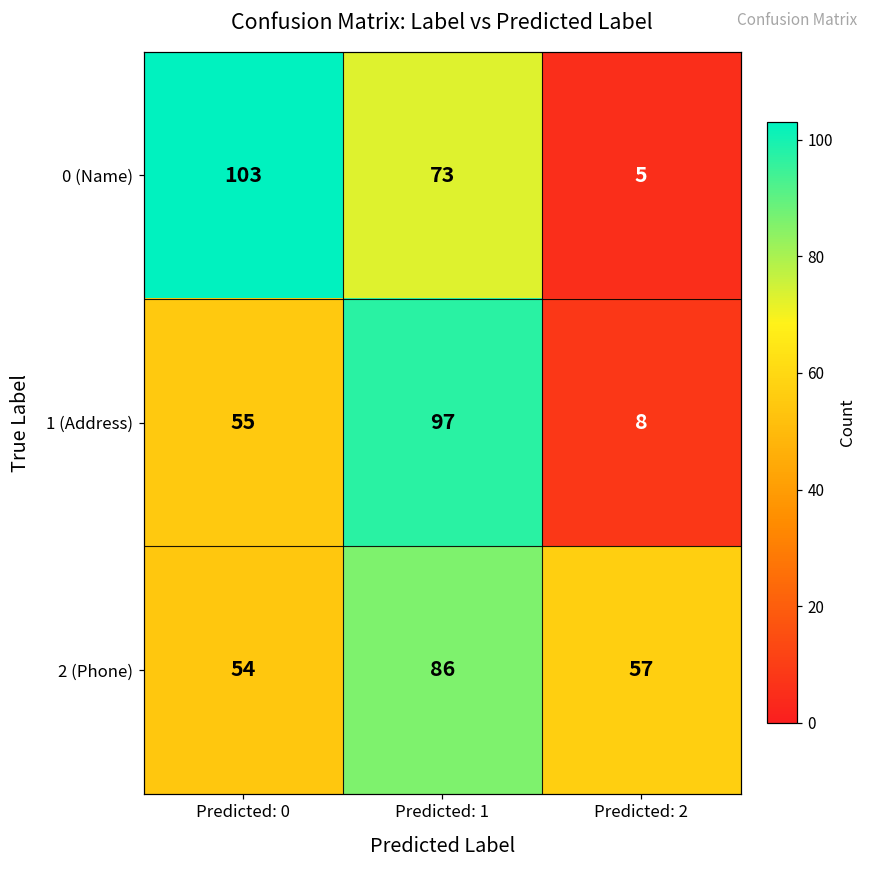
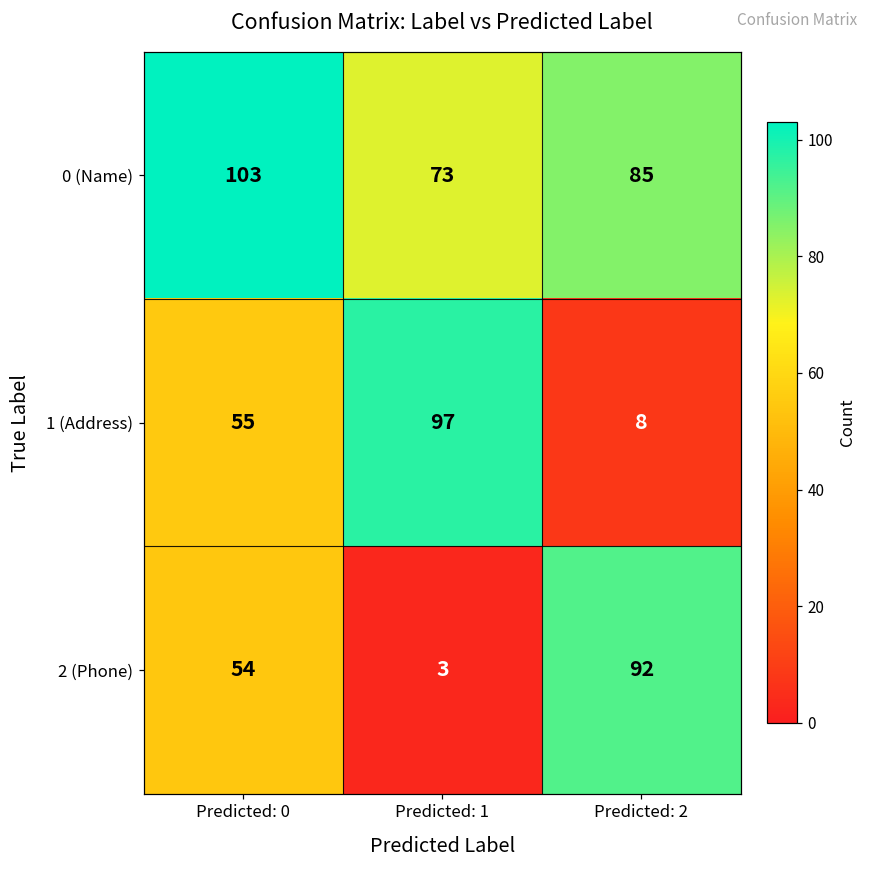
0 (Name), Predicted: 2: 5 -> 85
2 (Phone), Predicted: 1: 86 -> 3
2 (Phone), Predicted: 2: 57 -> 92
